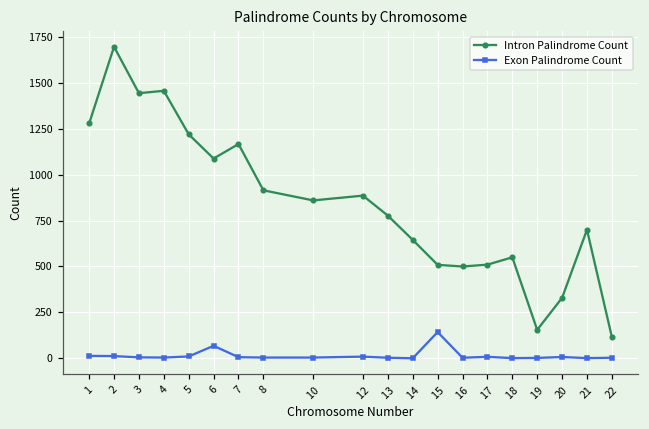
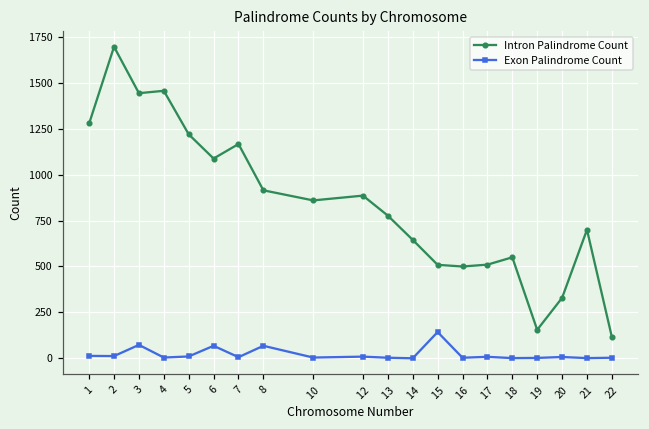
Exon Palindrome Count, 3: 10 -> 70
Exon Palindrome Count, 8: 0 -> 70
